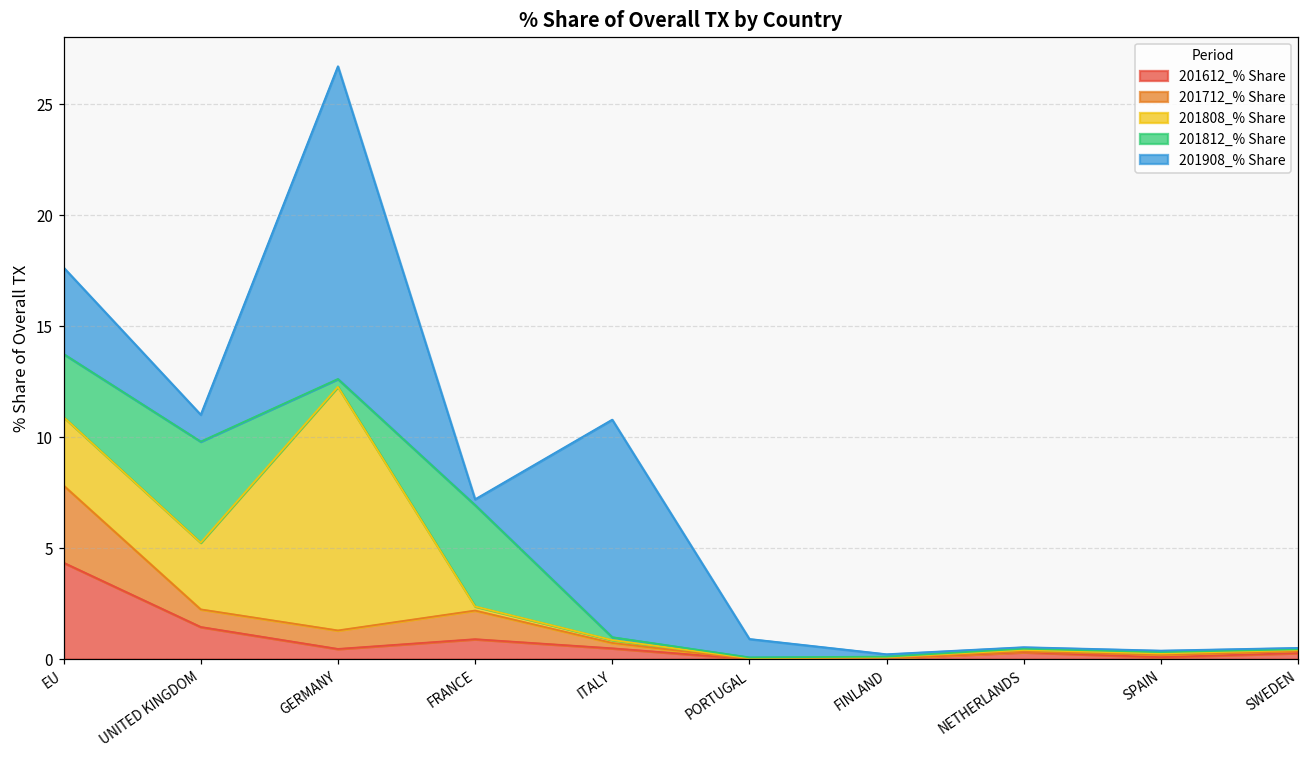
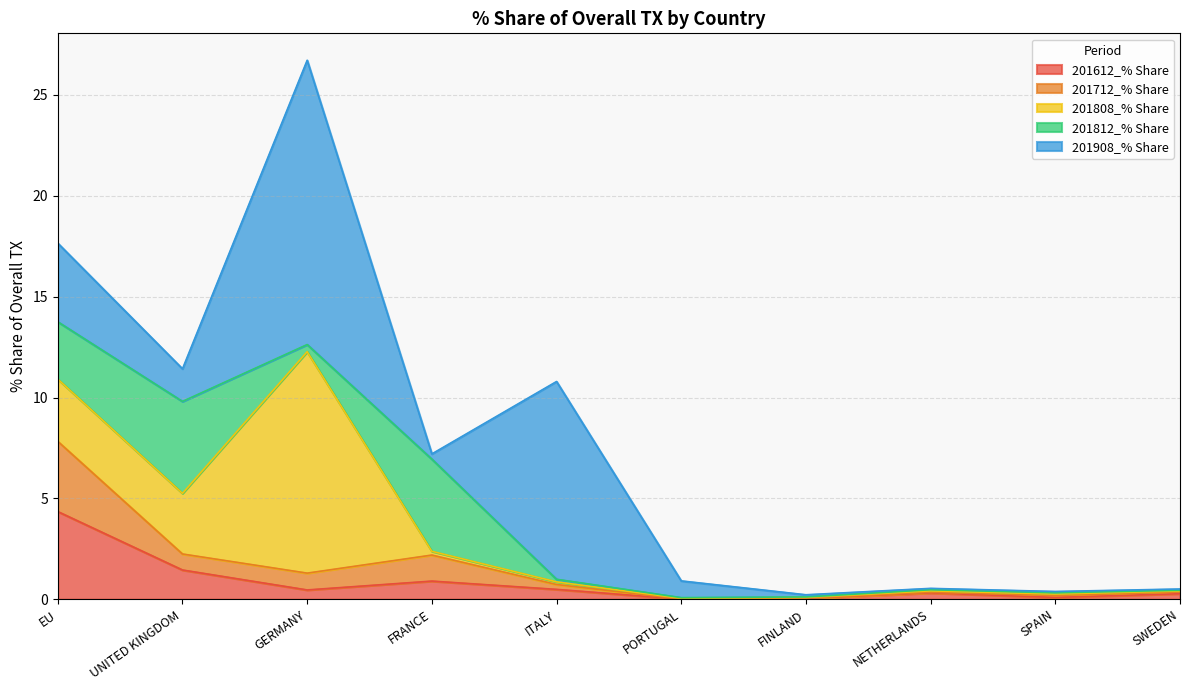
201908_% Share, UNITED KINGDOM: 1.2 -> 1.6
